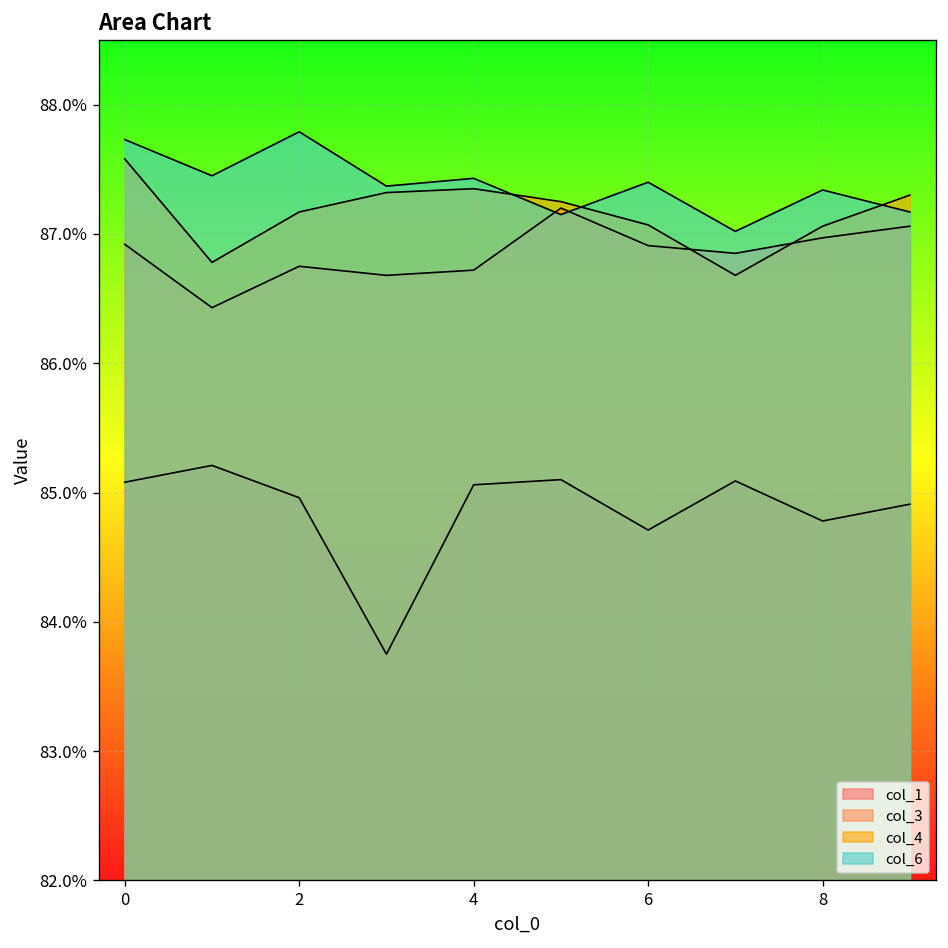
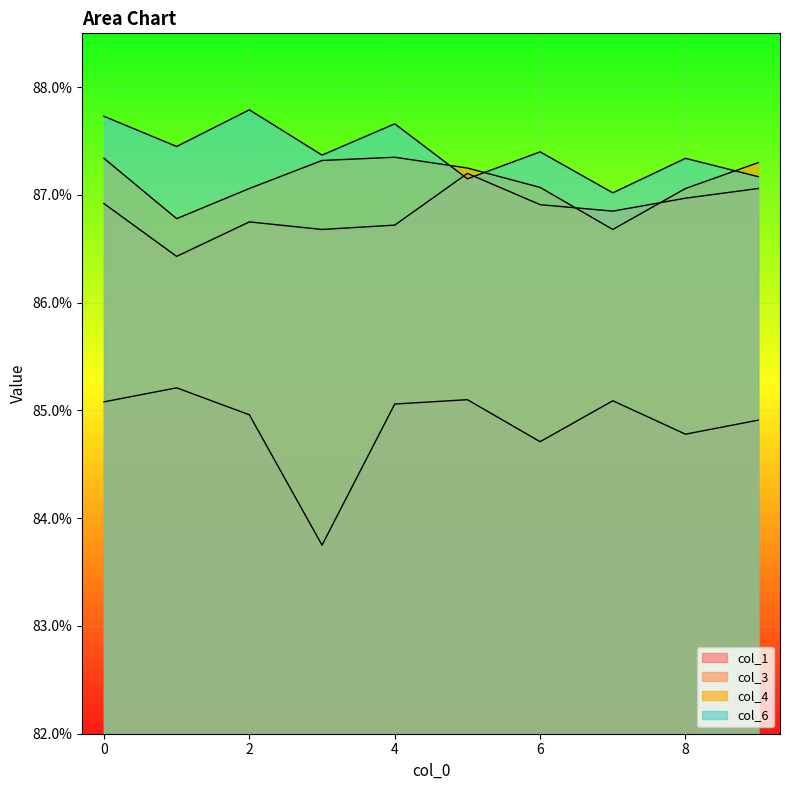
col_4, 0: 87.58% -> 87.34%
col_4, 2: 87.17% -> 87.06%
col_6, 4: 87.43% -> 87.66%
